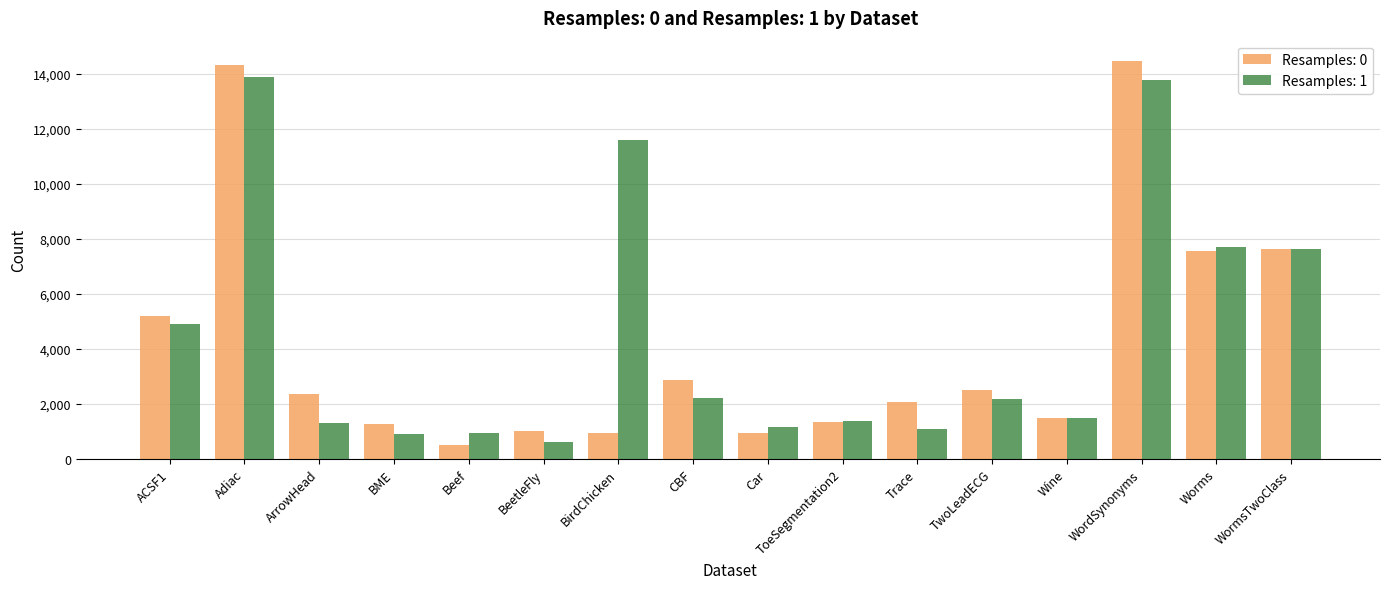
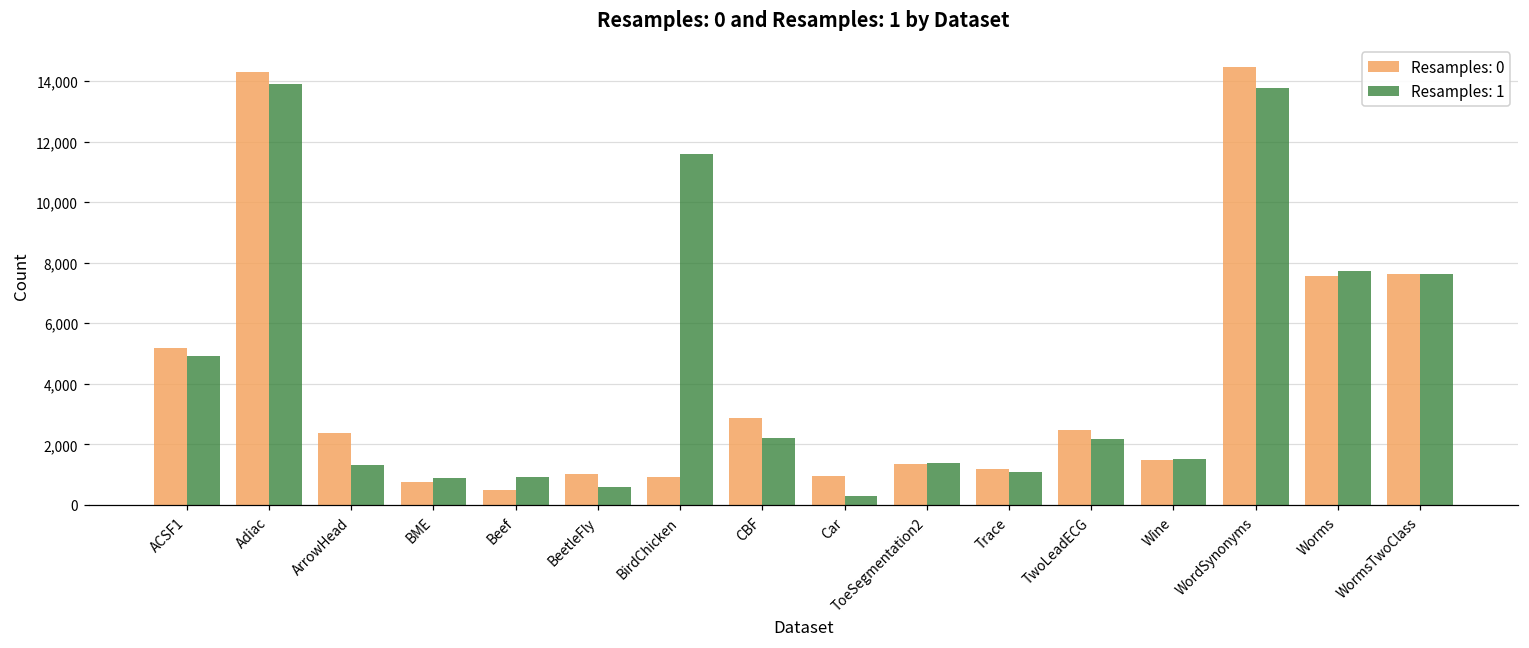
Resamples: 0, BME: 1,300 -> 800
Resamples: 1, Car: 1,200 -> 300
Resamples: 0, Trace: 2,100 -> 1,200
